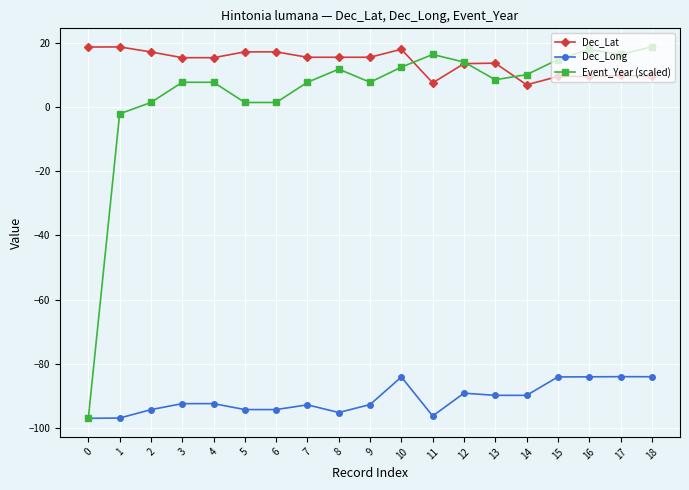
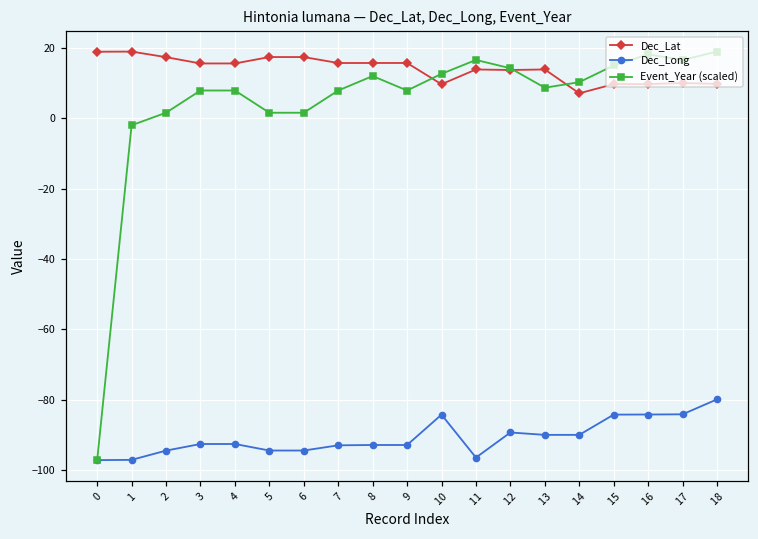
Dec_Long, 8: -95 -> -93
Dec_Lat, 10: 18 -> 10
Dec_Lat, 11: 8 -> 14
Dec_Long, 18: -84 -> -80
